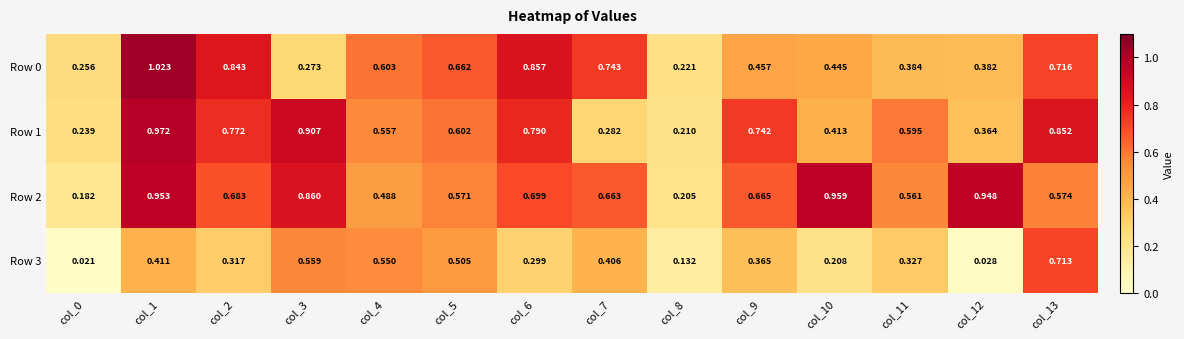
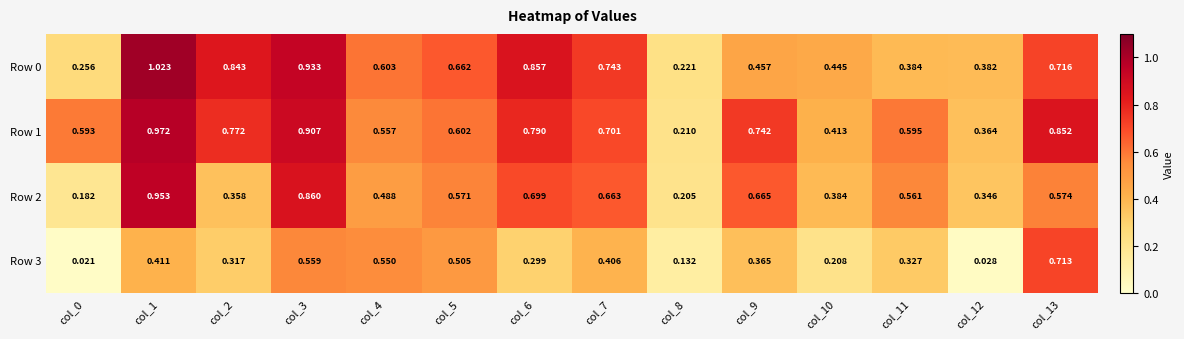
Row 0, col_3: 0.273 -> 0.933
Row 1, col_0: 0.239 -> 0.593
Row 1, col_7: 0.282 -> 0.701
Row 2, col_2: 0.683 -> 0.358
Row 2, col_10: 0.959 -> 0.384
Row 2, col_12: 0.948 -> 0.346
